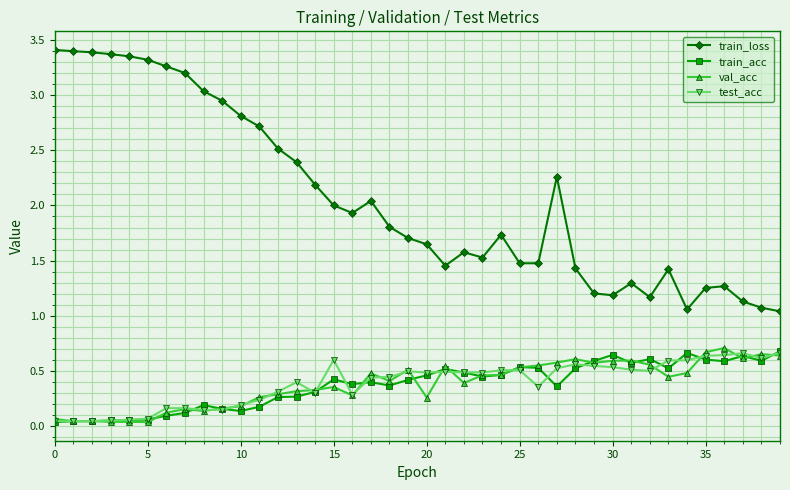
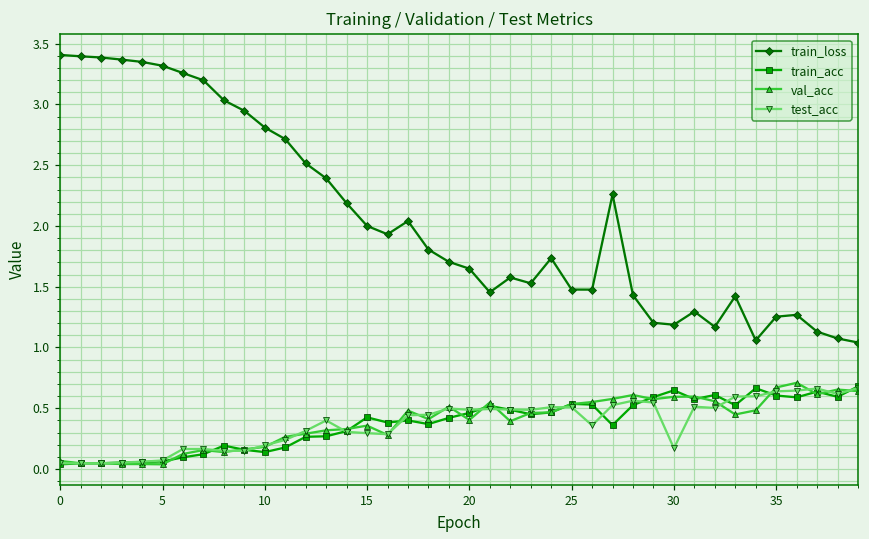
test_acc, 15: 0.60 -> 0.29
val_acc, 20: 0.26 -> 0.40
test_acc, 30: 0.54 -> 0.17
